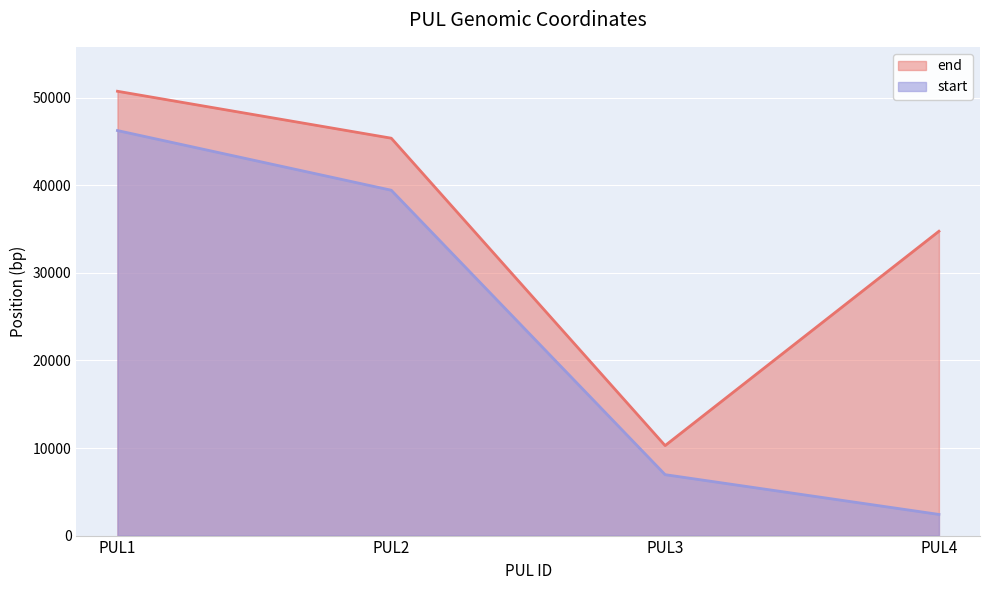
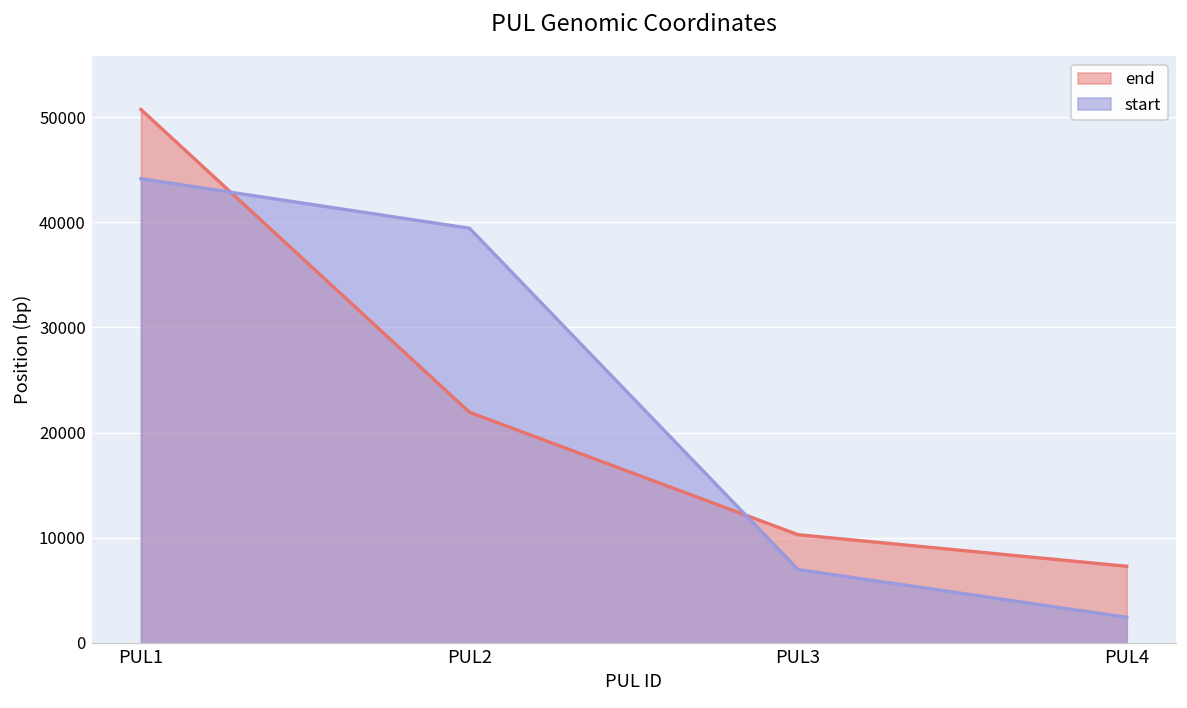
start, PUL1: 46000 -> 44000
end, PUL2: 45000 -> 22000
end, PUL4: 35000 -> 7000
